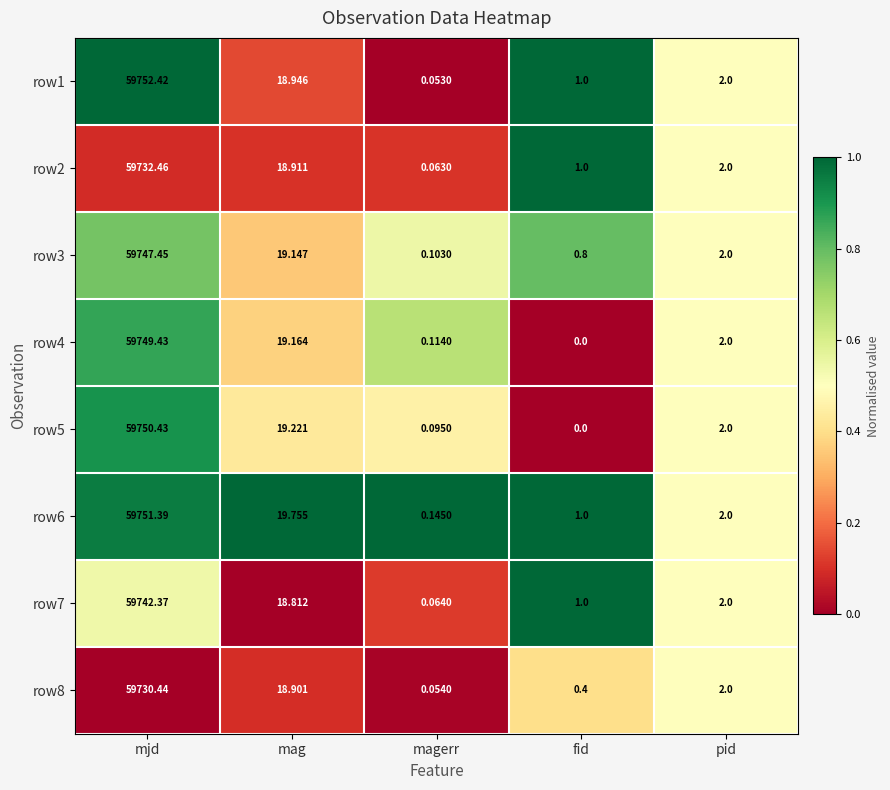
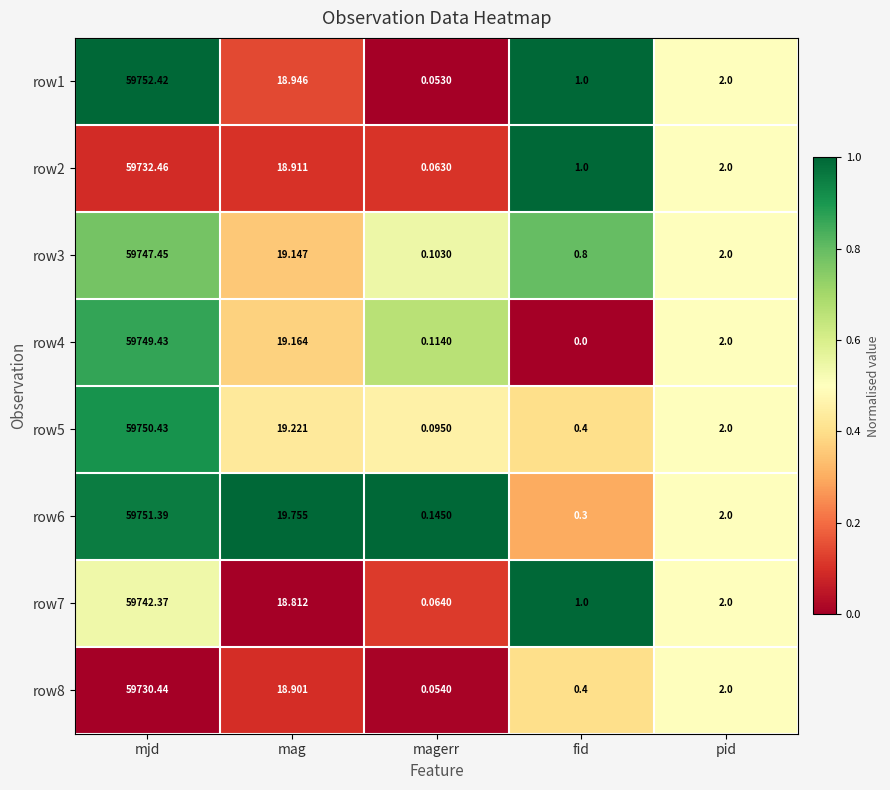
row5, fid: 0.0 -> 0.4
row6, fid: 1.0 -> 0.3
